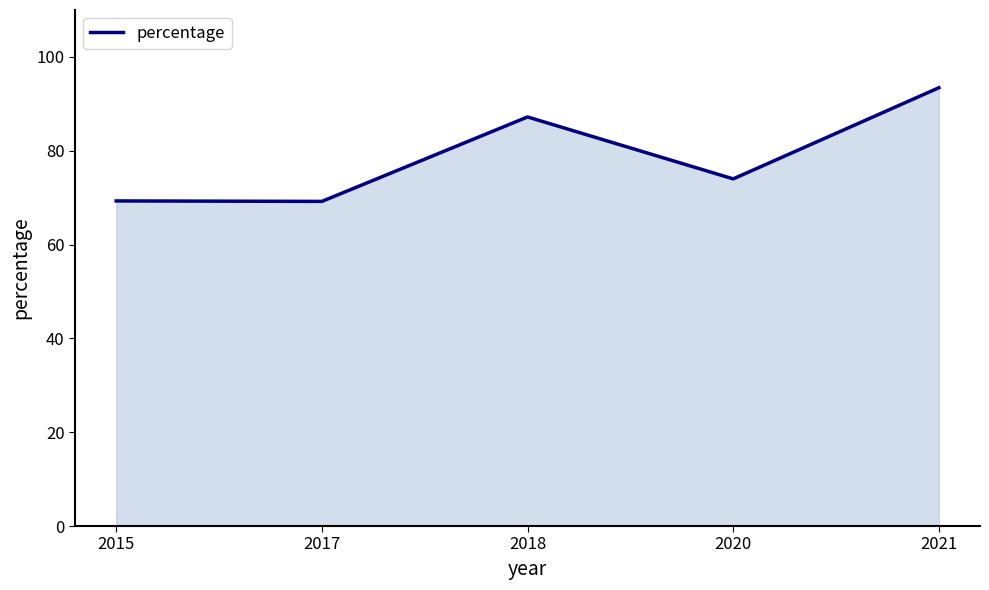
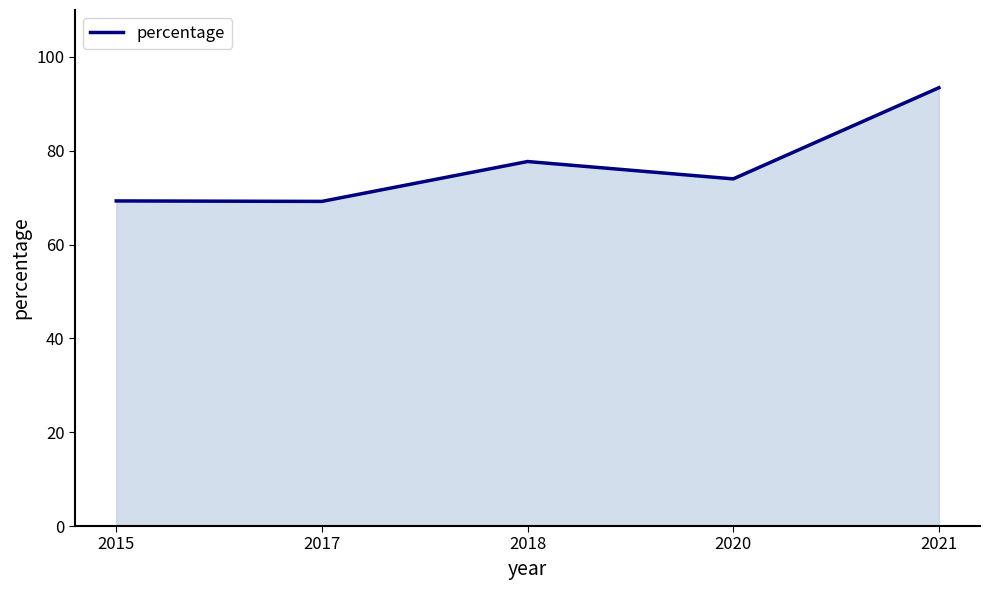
2018: 87 -> 78
